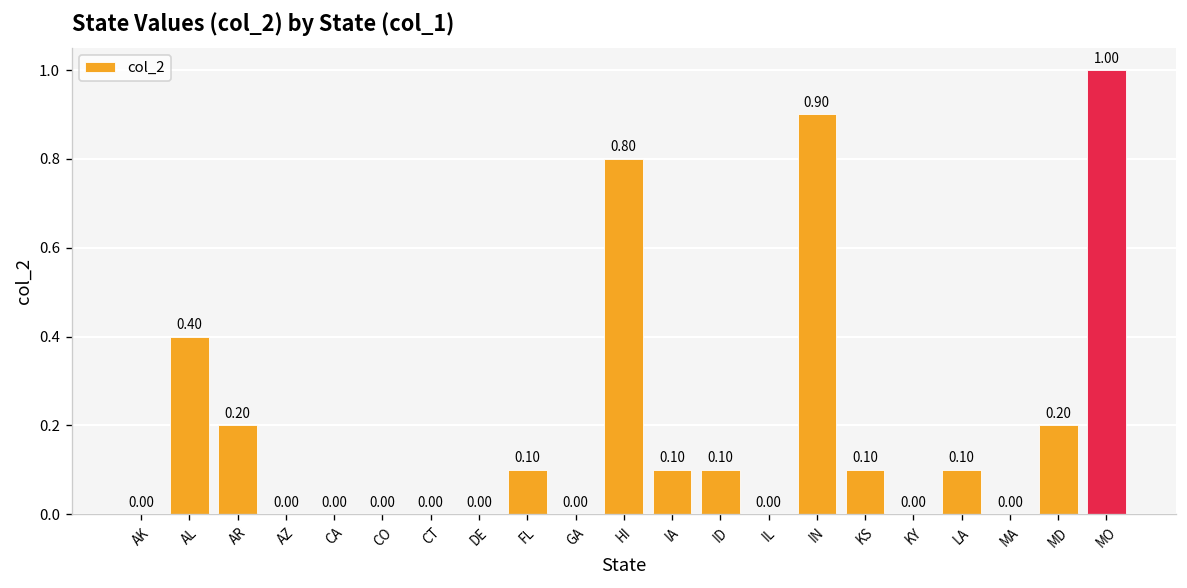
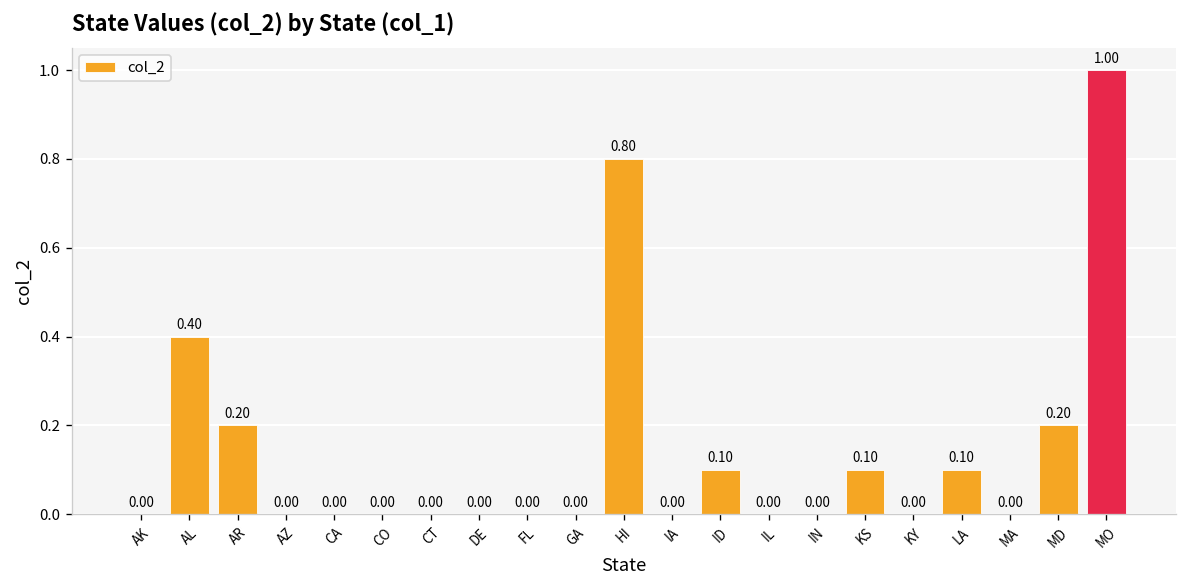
FL: 0.10 -> 0.00
IA: 0.10 -> 0.00
IN: 0.90 -> 0.00
